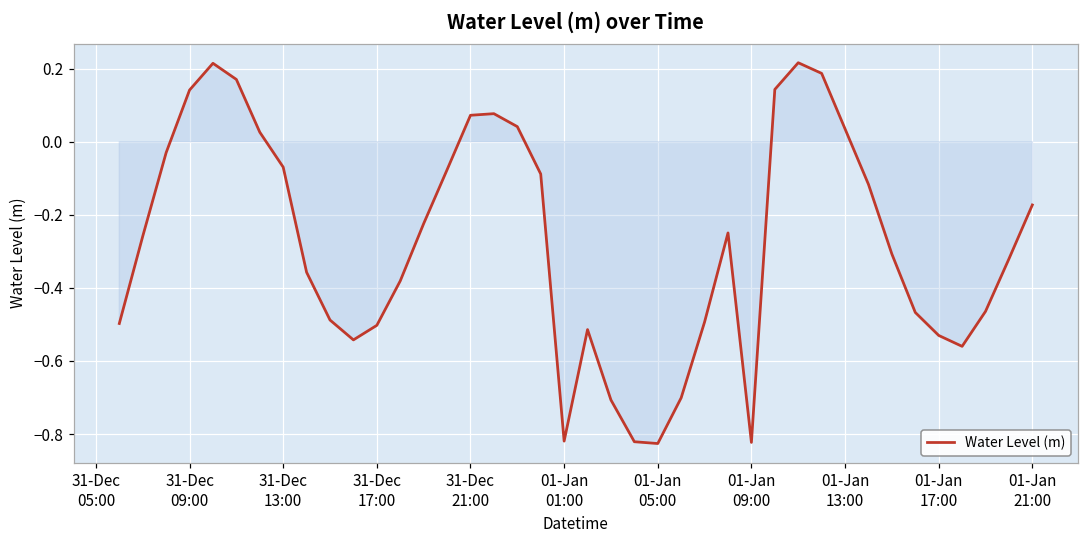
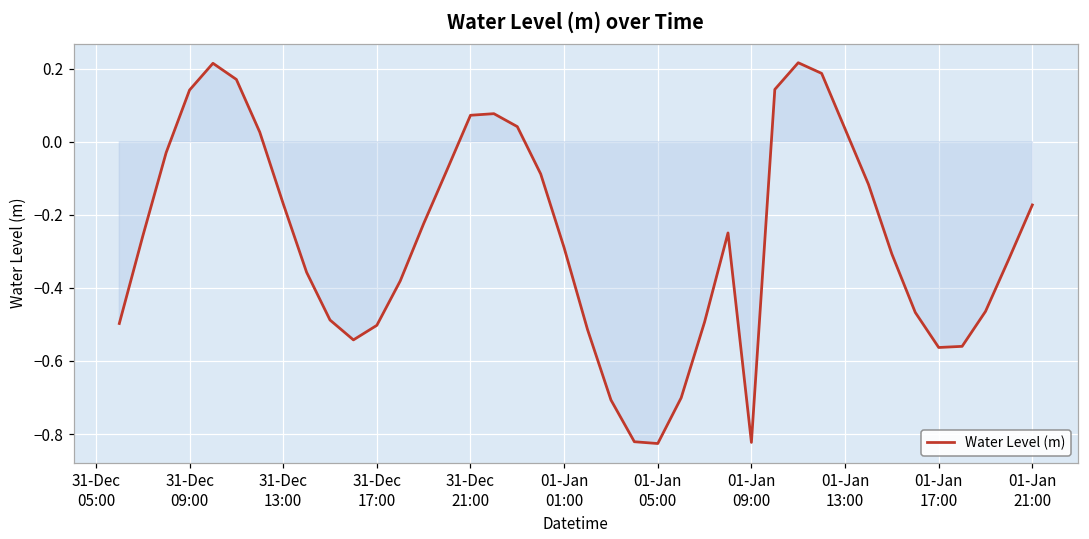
31-Dec 13:00: -0.07 -> -0.17
01-Jan 01:00: -0.82 -> -0.29
01-Jan 17:00: -0.53 -> -0.56
